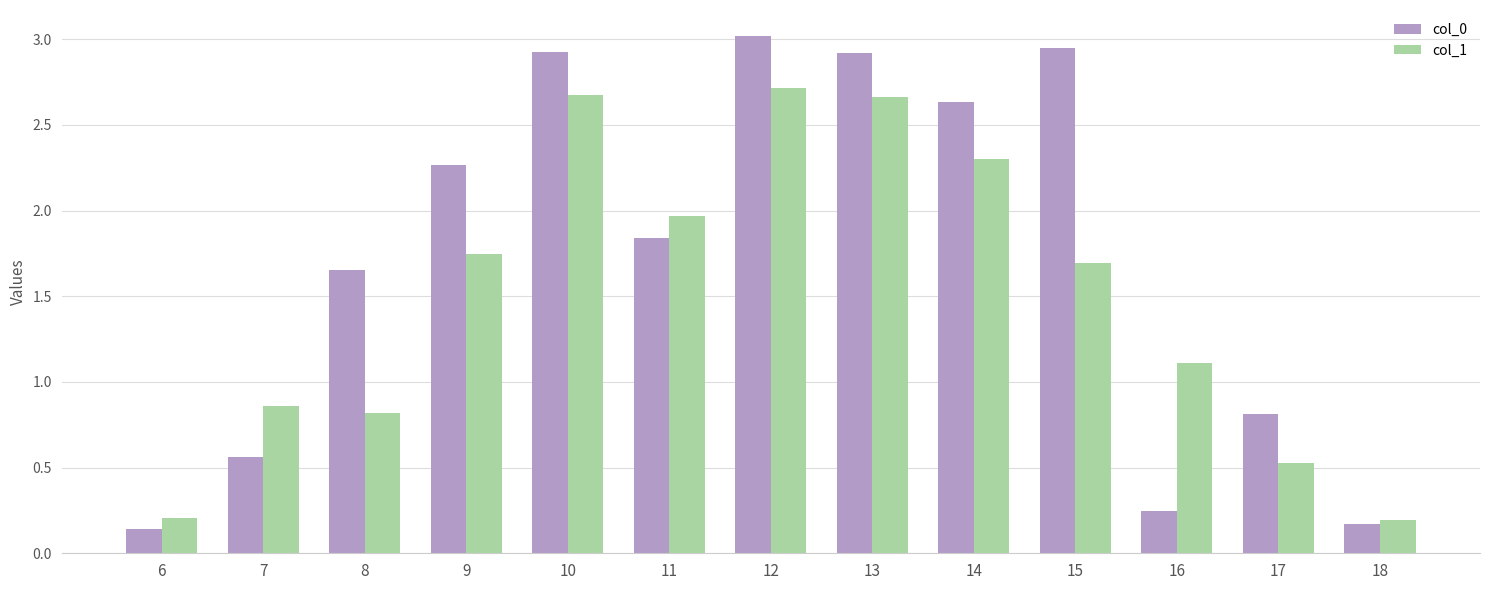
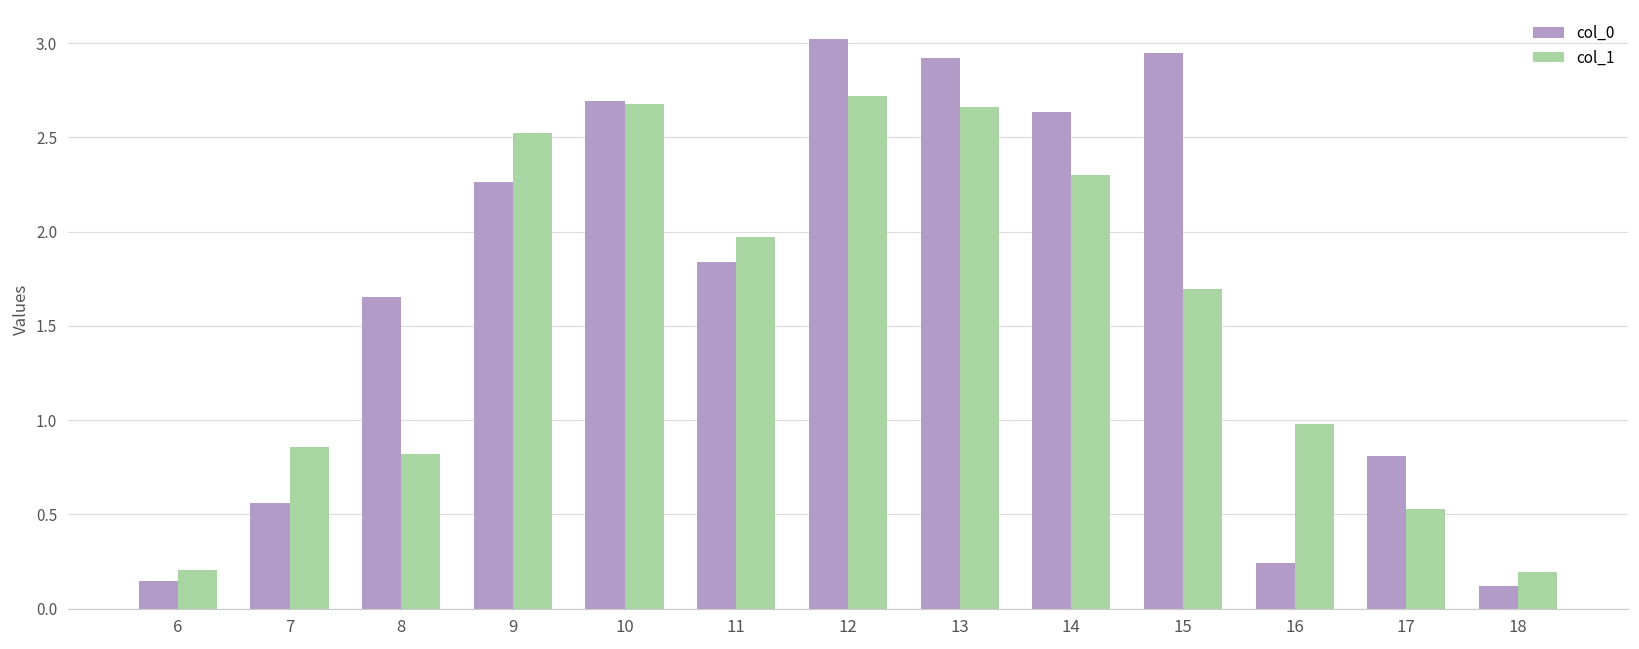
col_1, 9: 1.74 -> 2.52
col_0, 10: 2.93 -> 2.69
col_1, 16: 1.11 -> 0.98
col_0, 18: 0.17 -> 0.12
